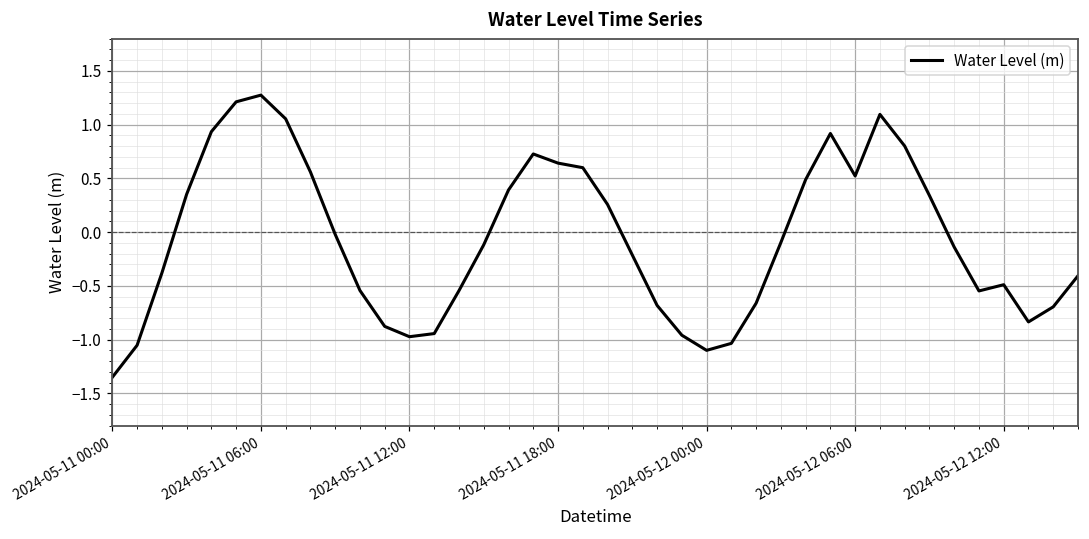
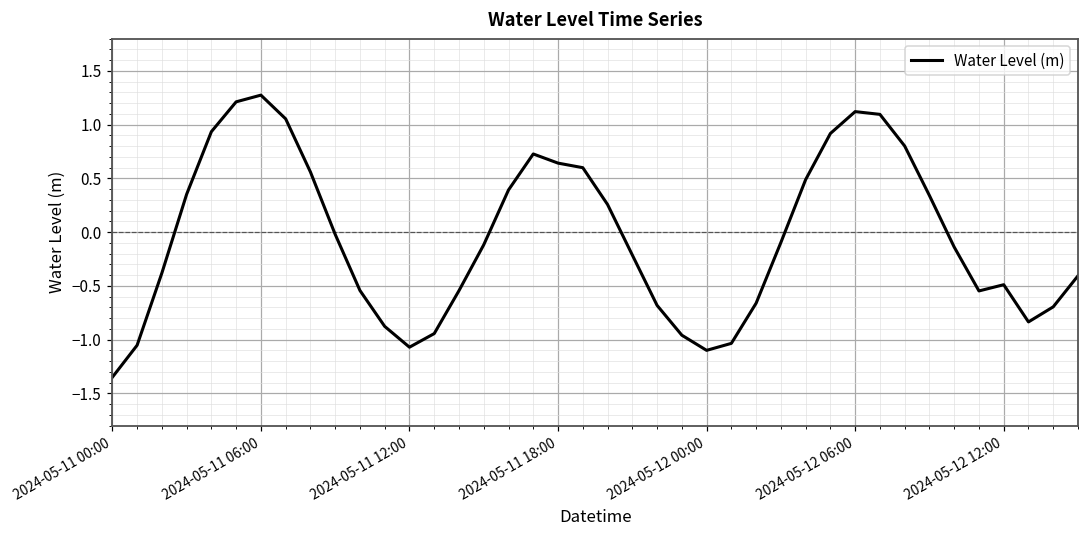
2024-05-11 12:00: -1.0 -> -1.1
2024-05-12 06:00: 0.5 -> 1.1
